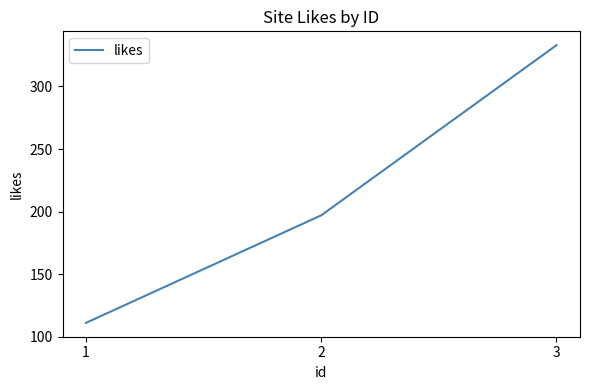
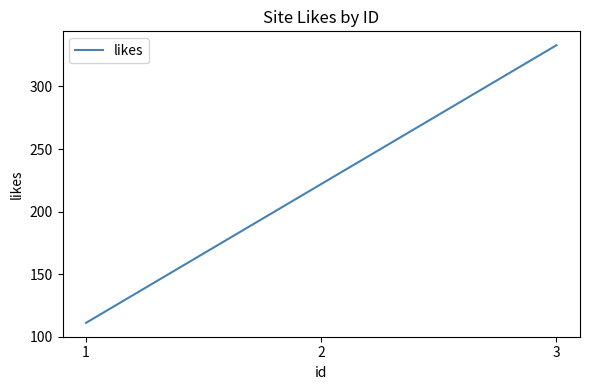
2: 197 -> 222
